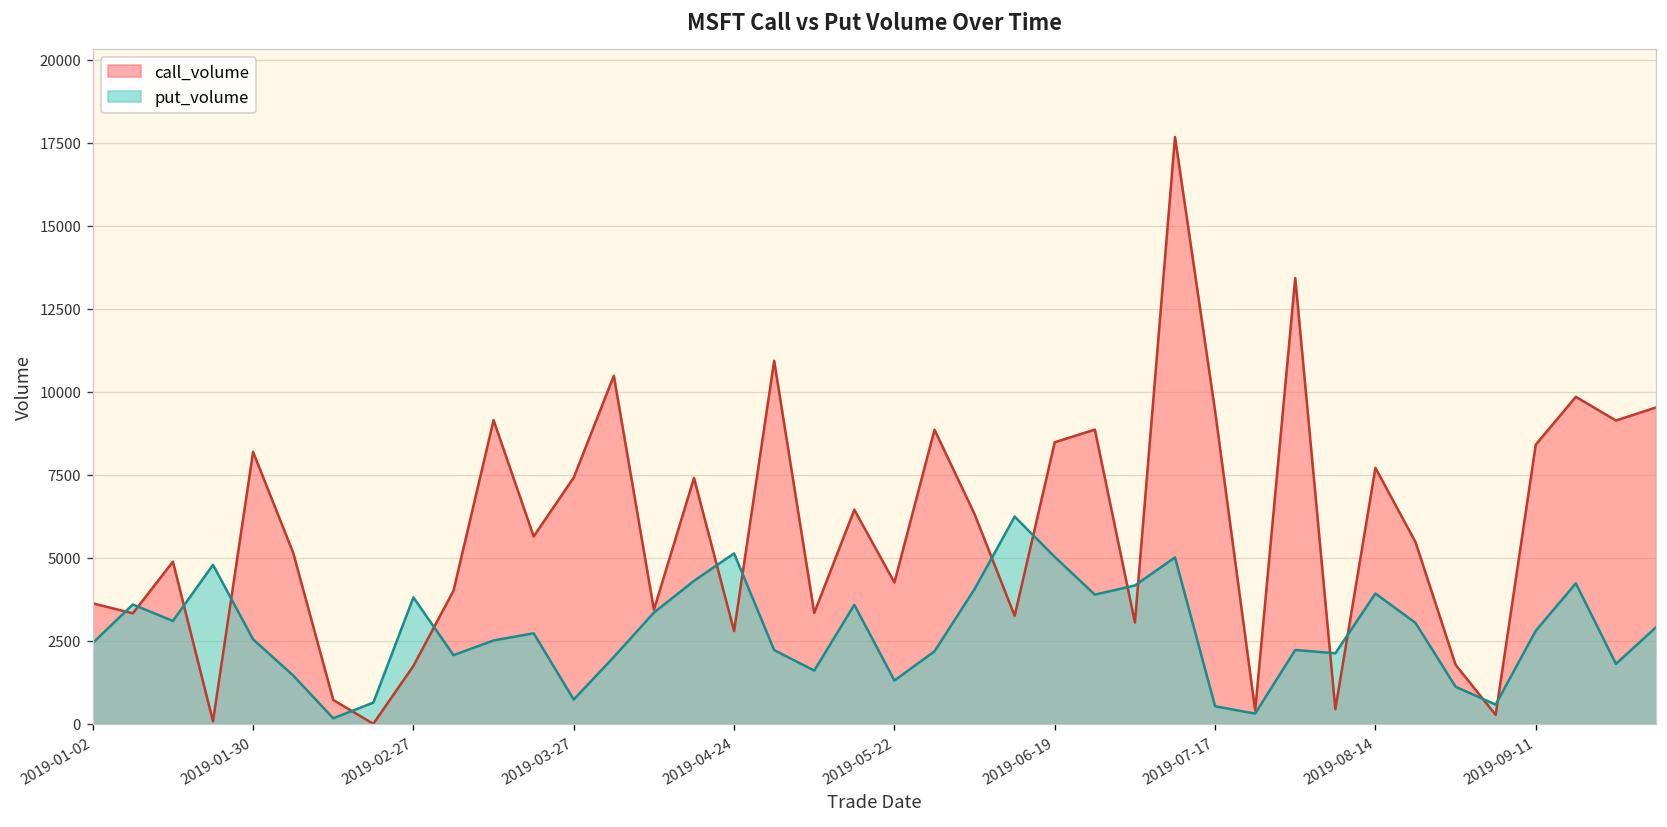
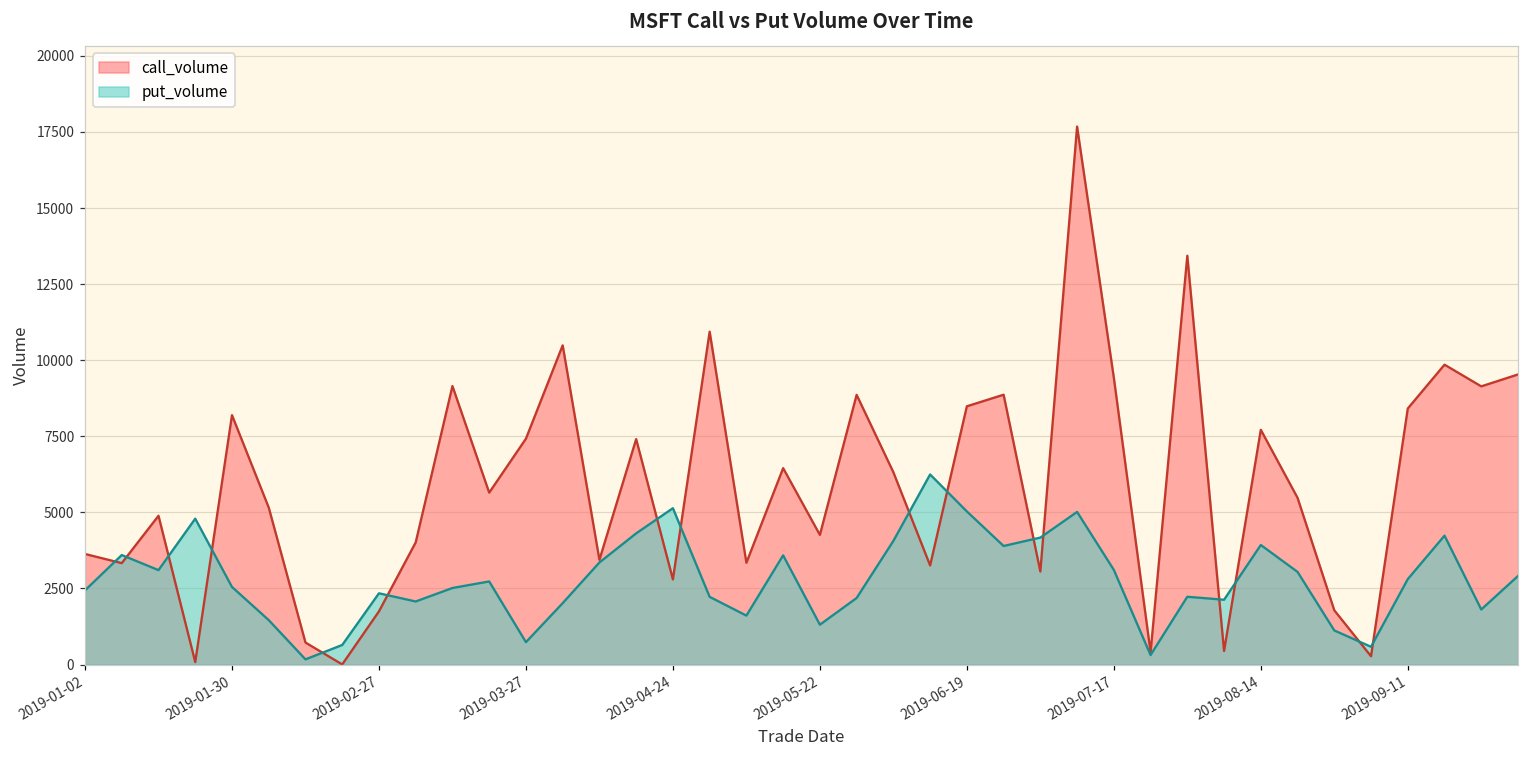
put_volume, 2019-02-27: 3800 -> 2300
put_volume, 2019-07-17: 500 -> 3100
